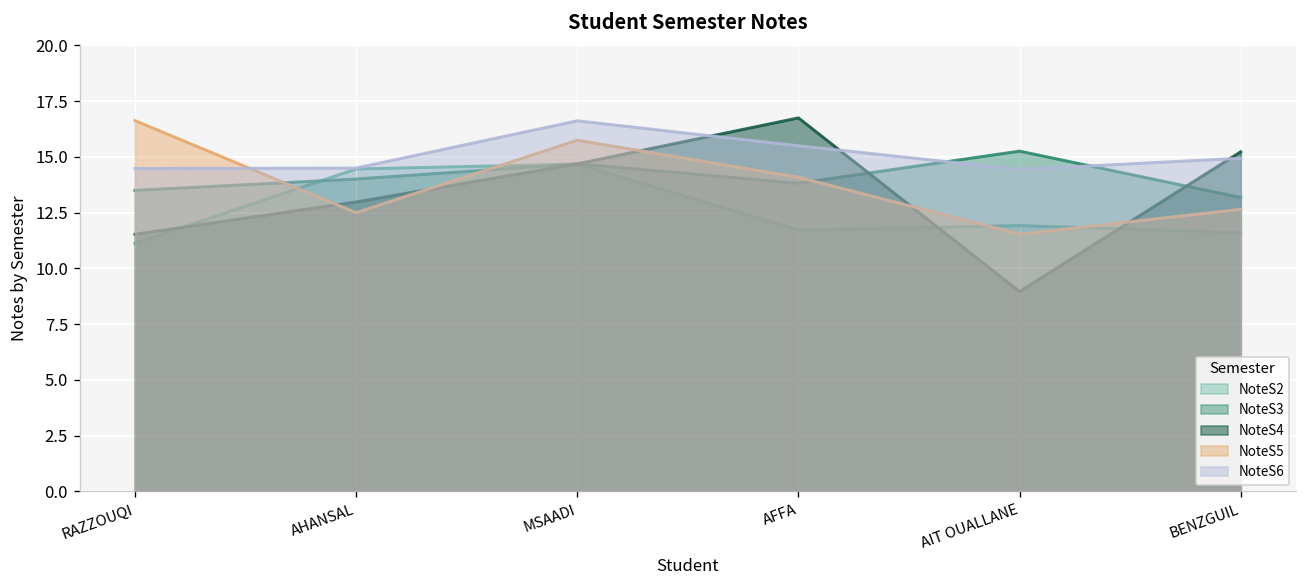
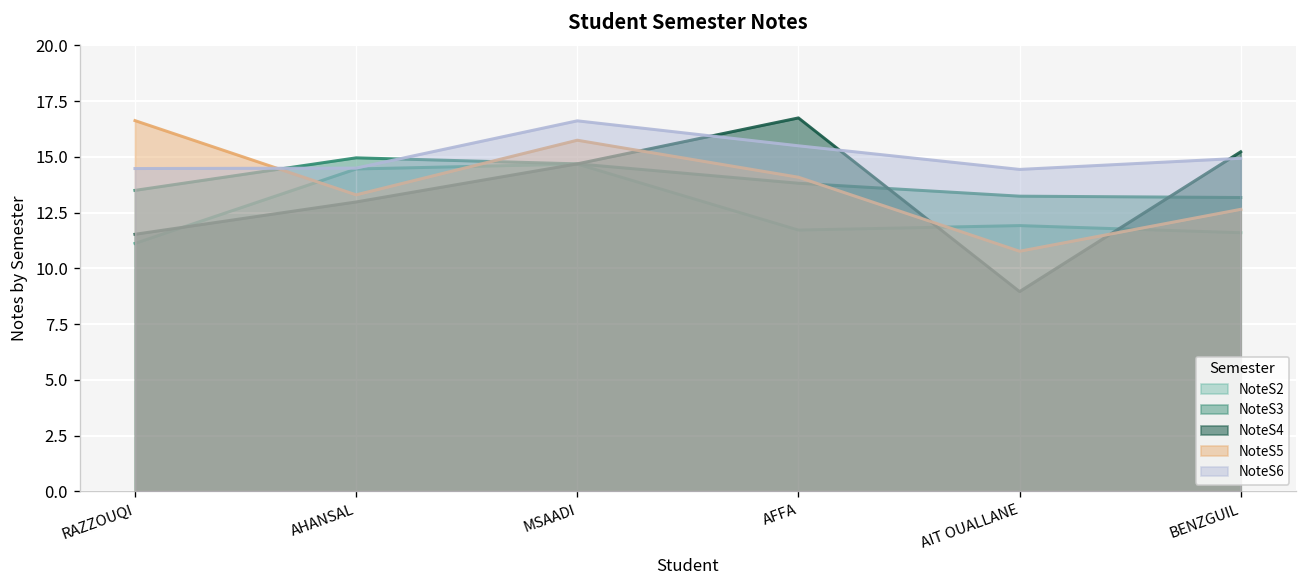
NoteS3, AHANSAL: 14.0 -> 15.0
NoteS5, AHANSAL: 12.5 -> 13.3
NoteS3, AIT OUALLANE: 15.3 -> 13.2
NoteS5, AIT OUALLANE: 11.5 -> 10.8
